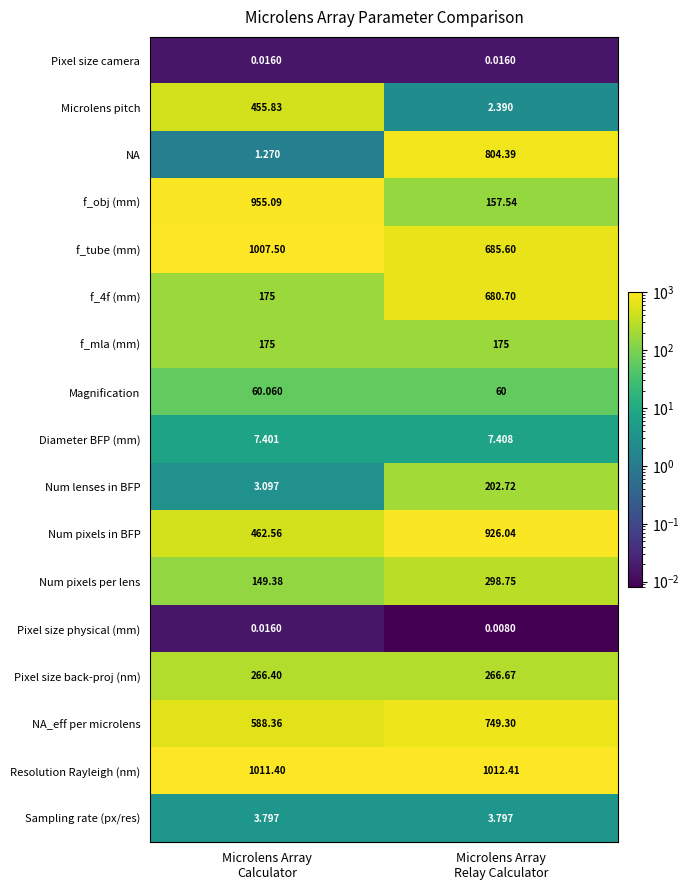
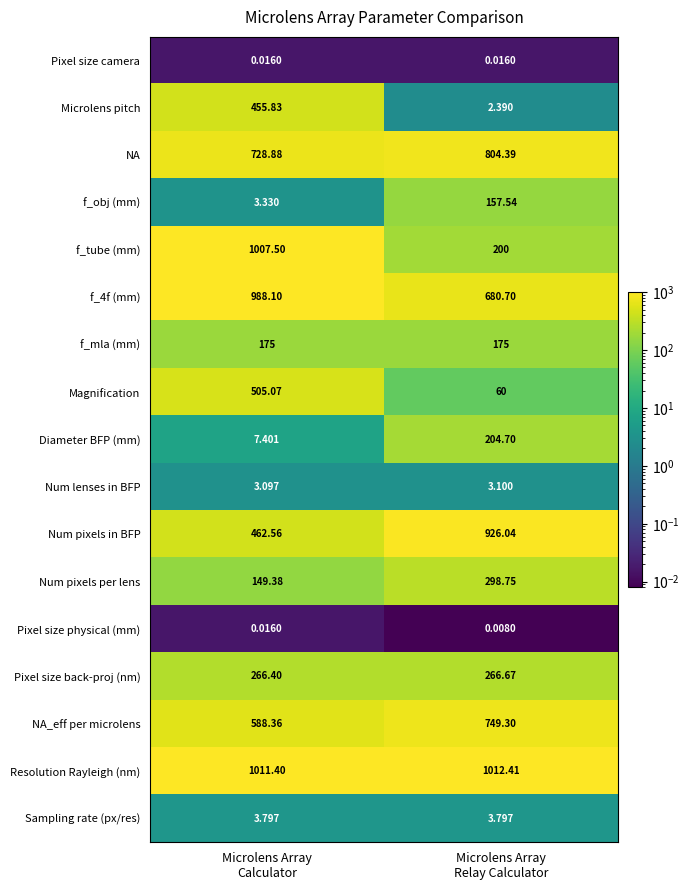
NA, Microlens Array Calculator: 1.270 -> 728.88
f_obj (mm), Microlens Array Calculator: 955.09 -> 3.330
f_tube (mm), Microlens Array Relay Calculator: 685.60 -> 200
f_4f (mm), Microlens Array Calculator: 175 -> 988.10
Magnification, Microlens Array Calculator: 60.060 -> 505.07
Diameter BFP (mm), Microlens Array Relay Calculator: 7.408 -> 204.70
Num lenses in BFP, Microlens Array Relay Calculator: 202.72 -> 3.100
